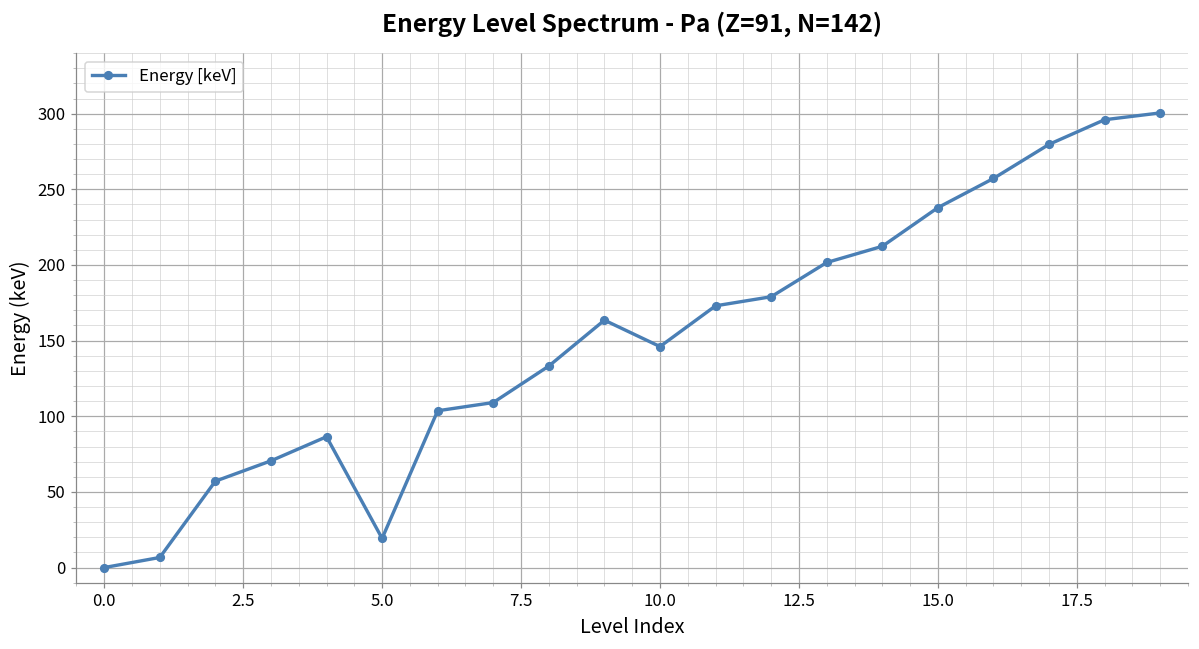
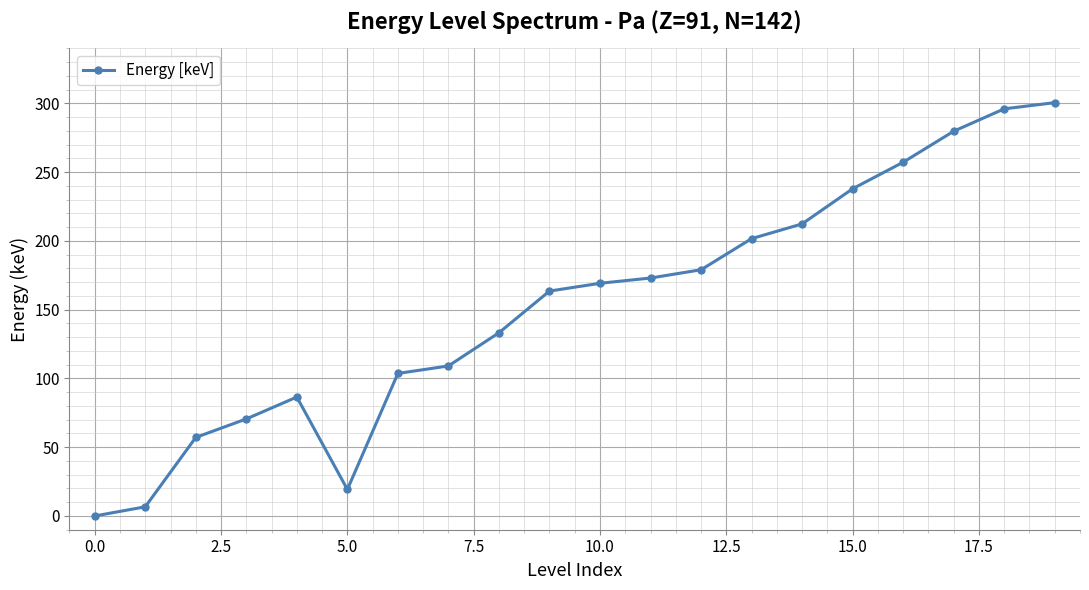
10.0: 146 -> 169
